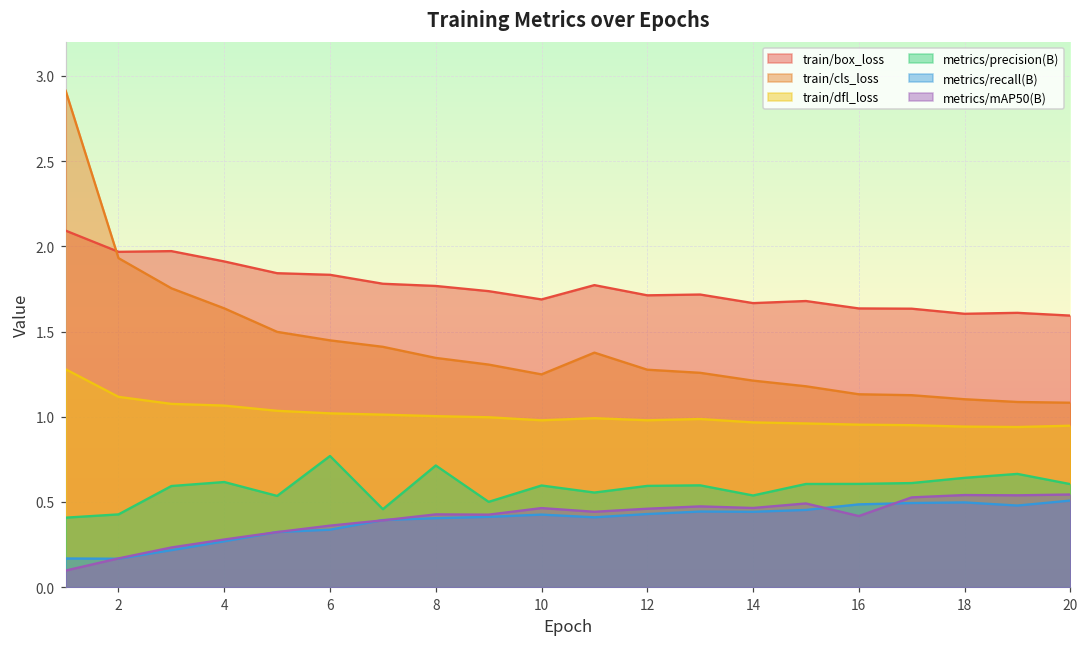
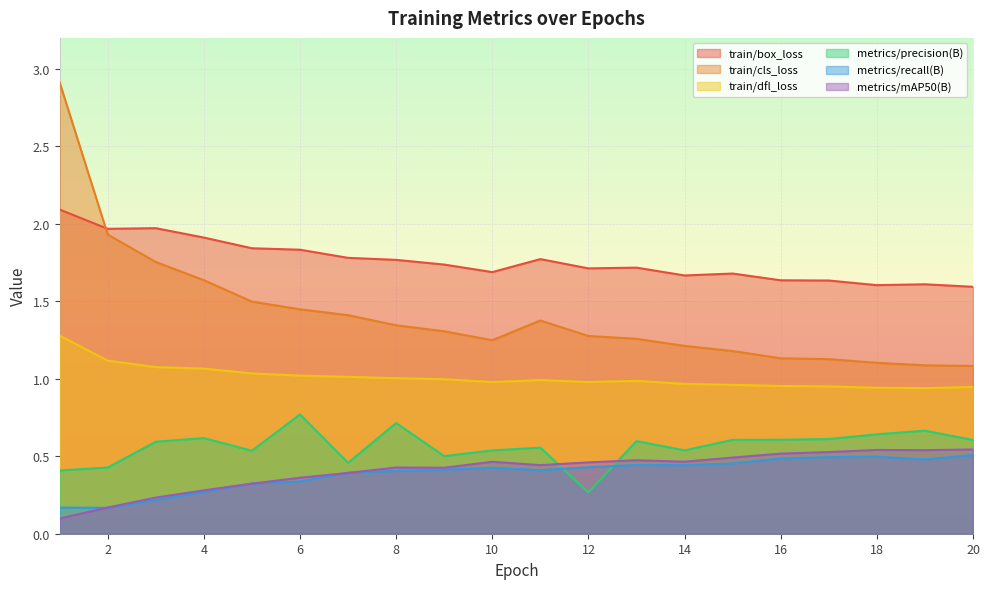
metrics/precision(B), 10: 0.60 -> 0.54
metrics/precision(B), 12: 0.59 -> 0.27
metrics/mAP50(B), 16: 0.42 -> 0.52
